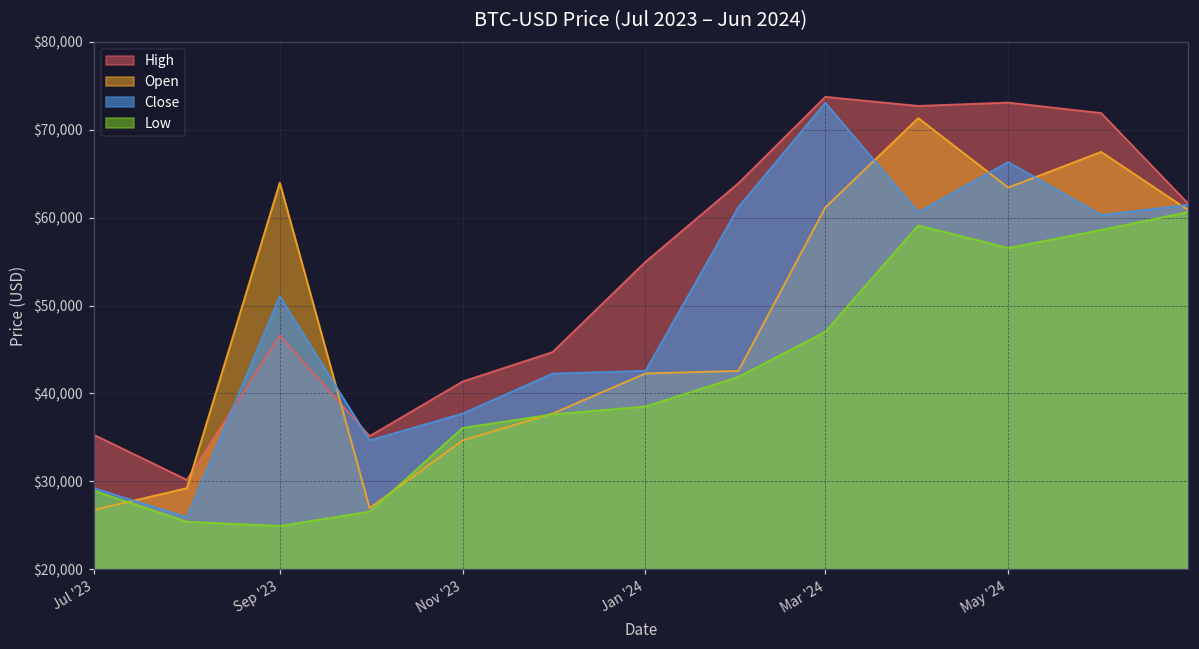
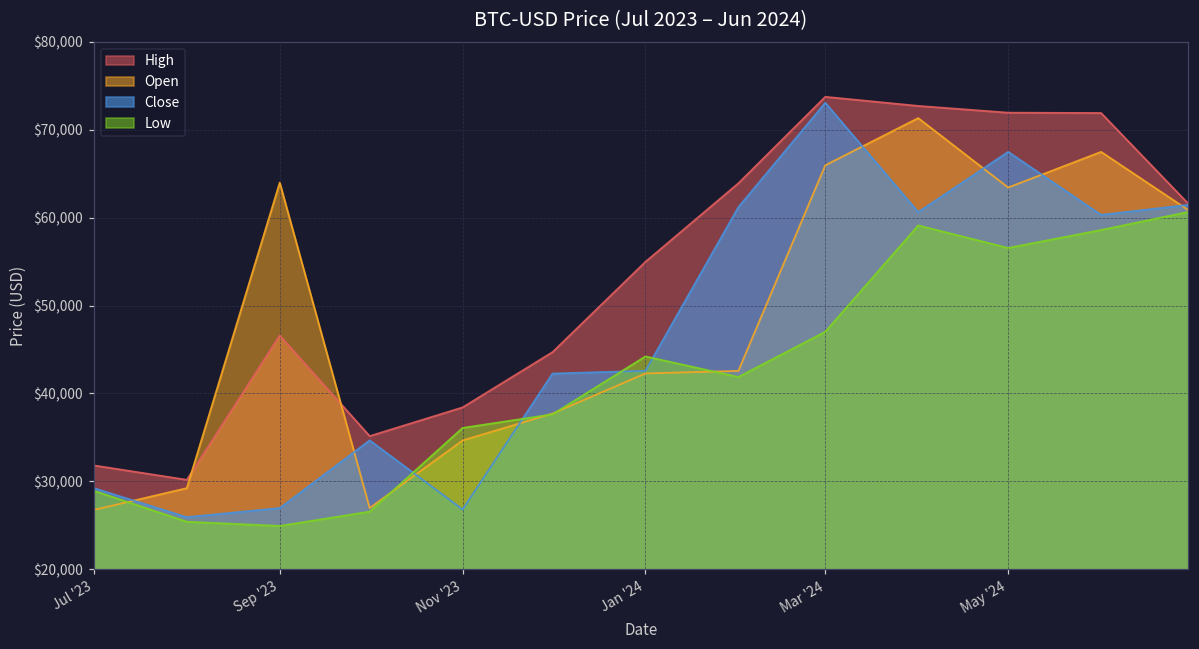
High, Jul '23: $35,000 -> $32,000
Close, Sep '23: $51,000 -> $27,000
High, Nov '23: $41,000 -> $38,000
Close, Nov '23: $38,000 -> $27,000
Low, Jan '24: $39,000 -> $44,000
Open, Mar '24: $61,000 -> $66,000
High, May '24: $73,000 -> $72,000
Close, May '24: $66,000 -> $67,000
